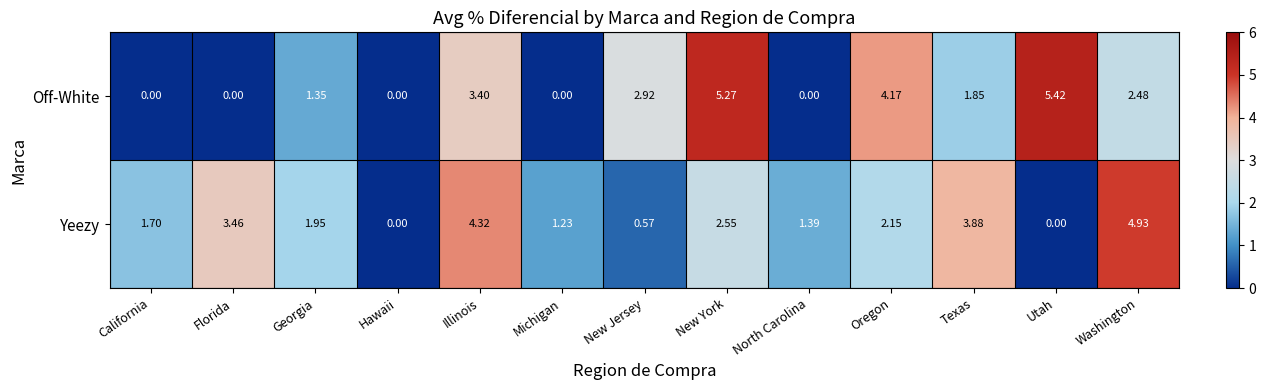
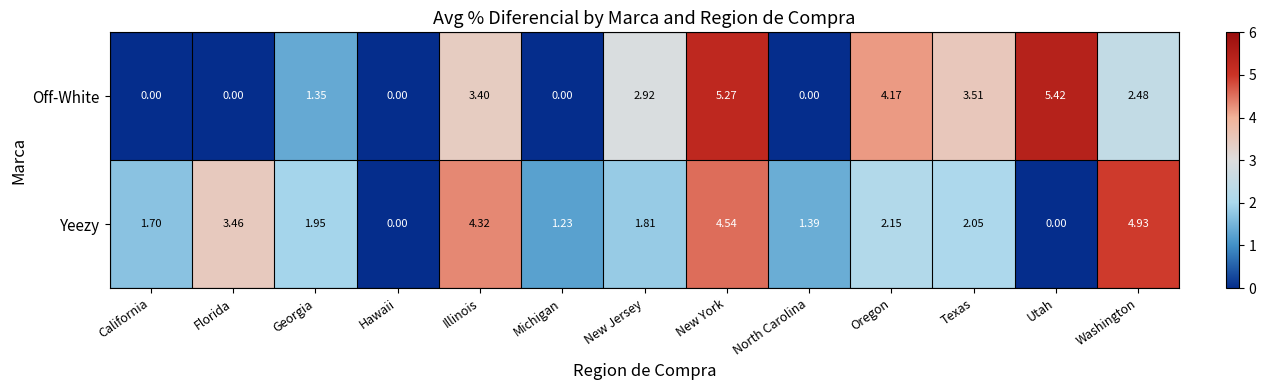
Off-White, Texas: 1.85 -> 3.51
Yeezy, New Jersey: 0.57 -> 1.81
Yeezy, New York: 2.55 -> 4.54
Yeezy, Texas: 3.88 -> 2.05
